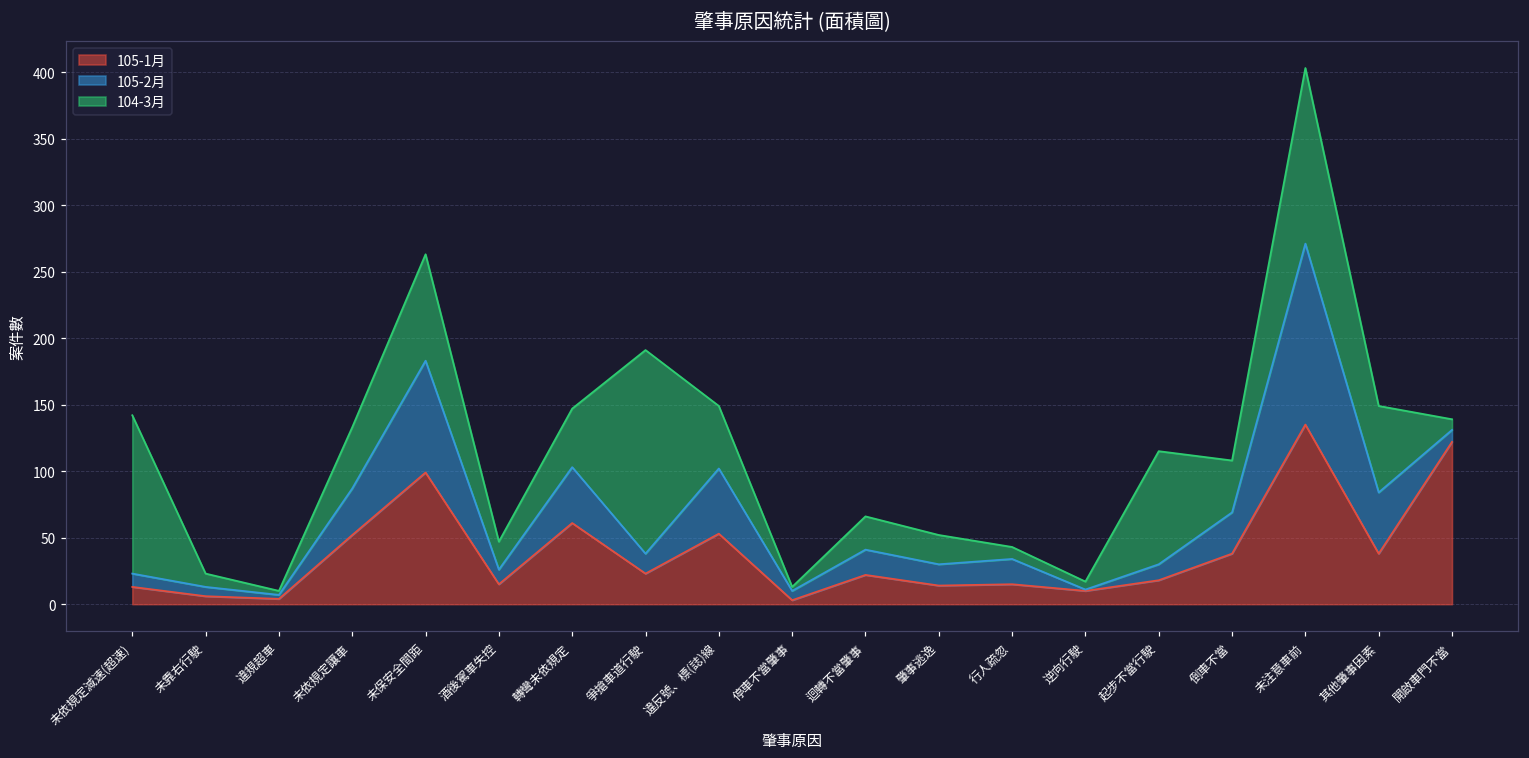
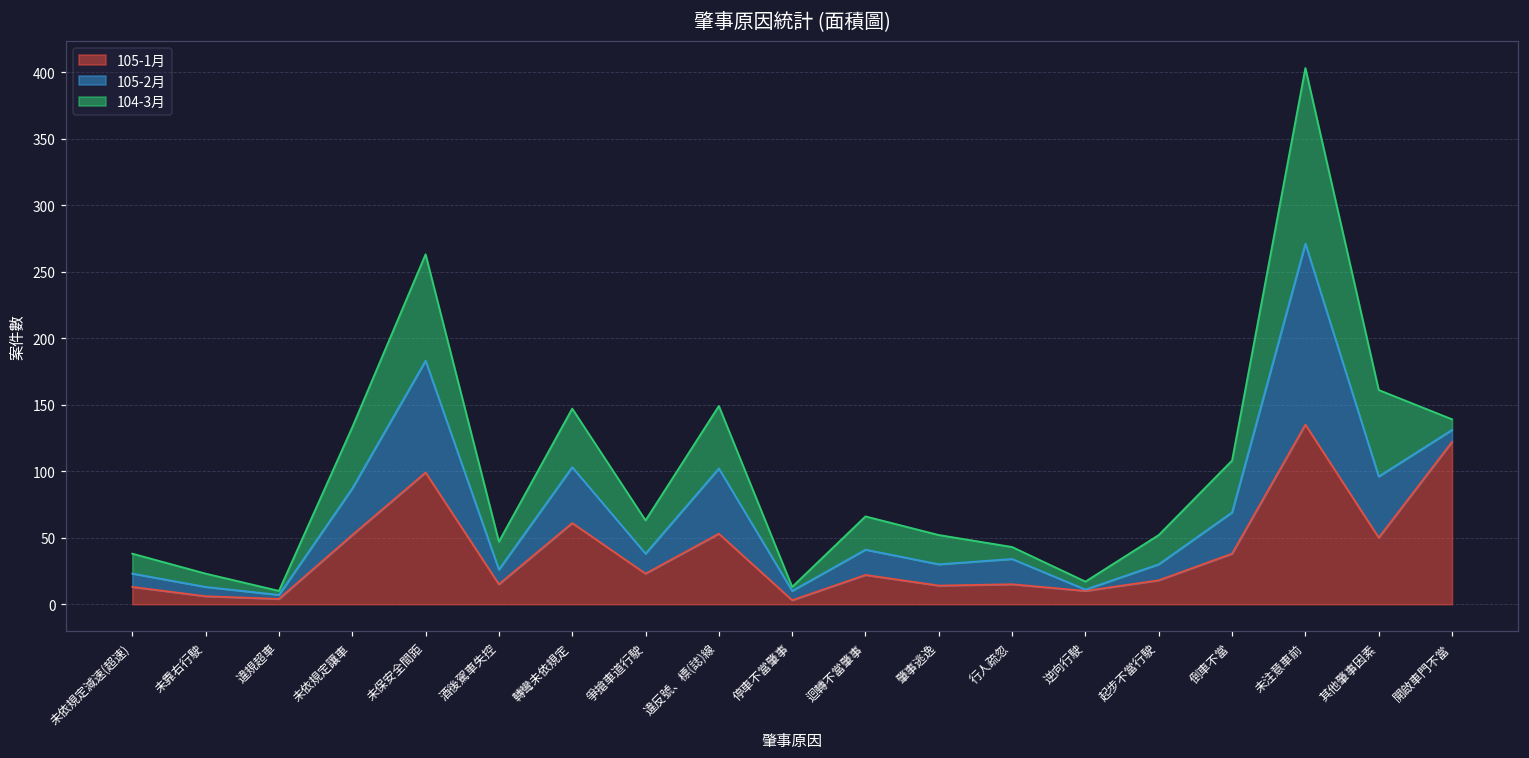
104-3月, 未依規定減速(超速): 119 -> 15
104-3月, 爭搶車道行駛: 153 -> 25
104-3月, 起步不當行駛: 85 -> 22
105-1月, 其他肇事因素: 38 -> 50
